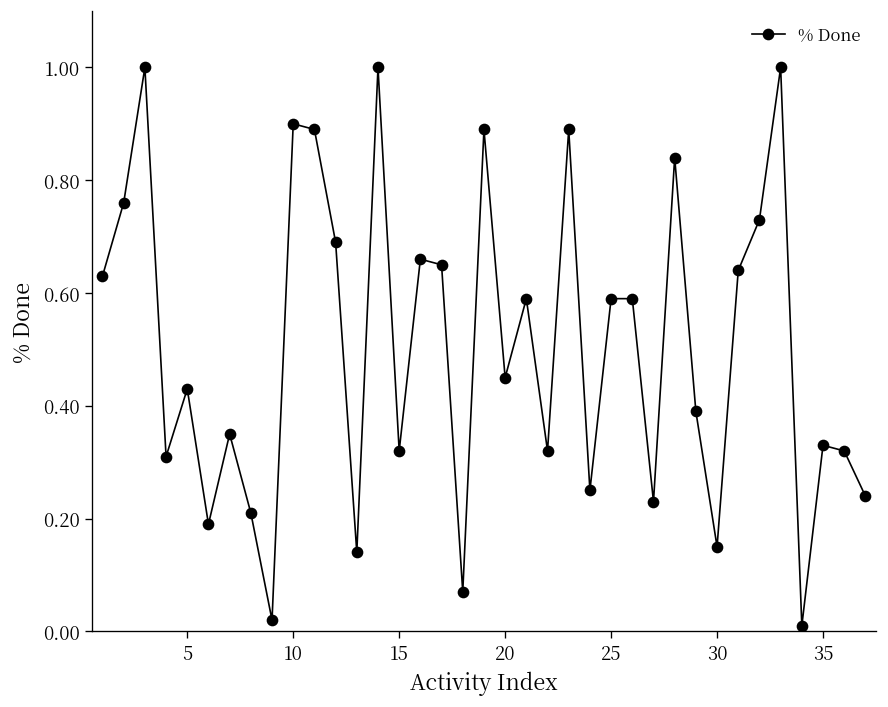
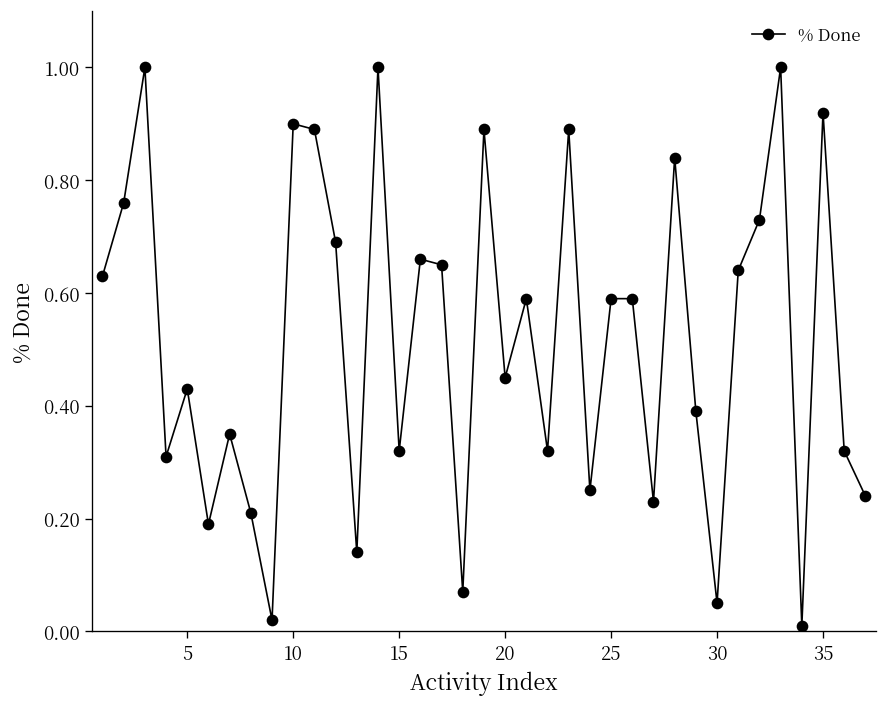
30: 0.15 -> 0.05
35: 0.33 -> 0.92
